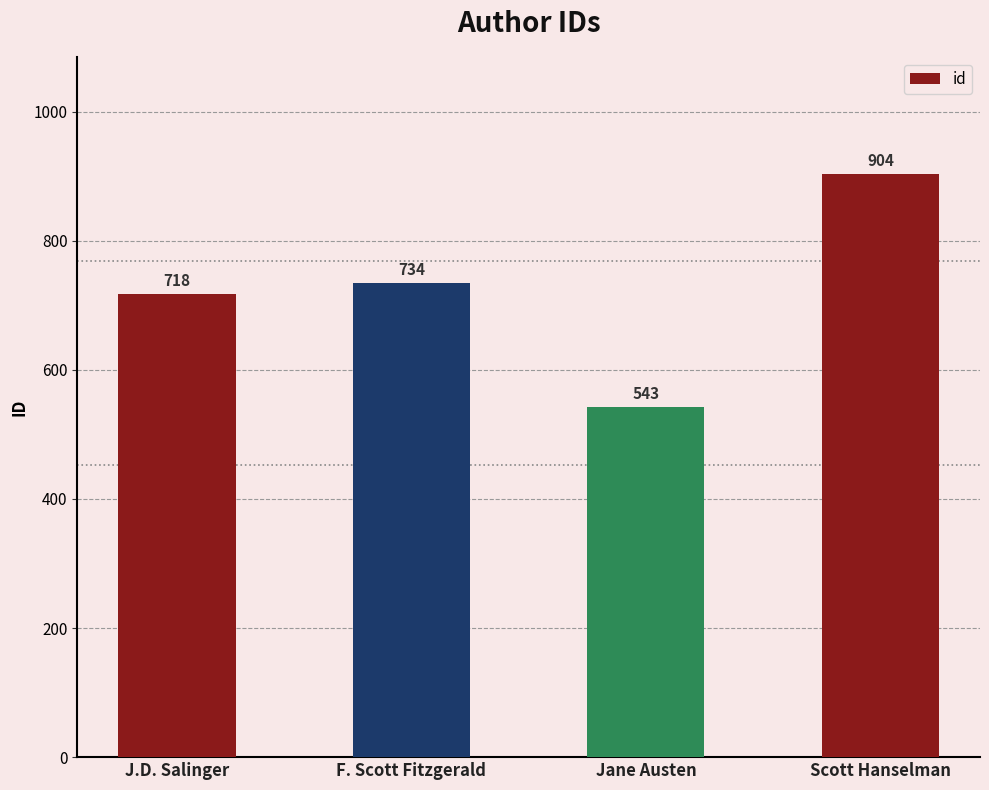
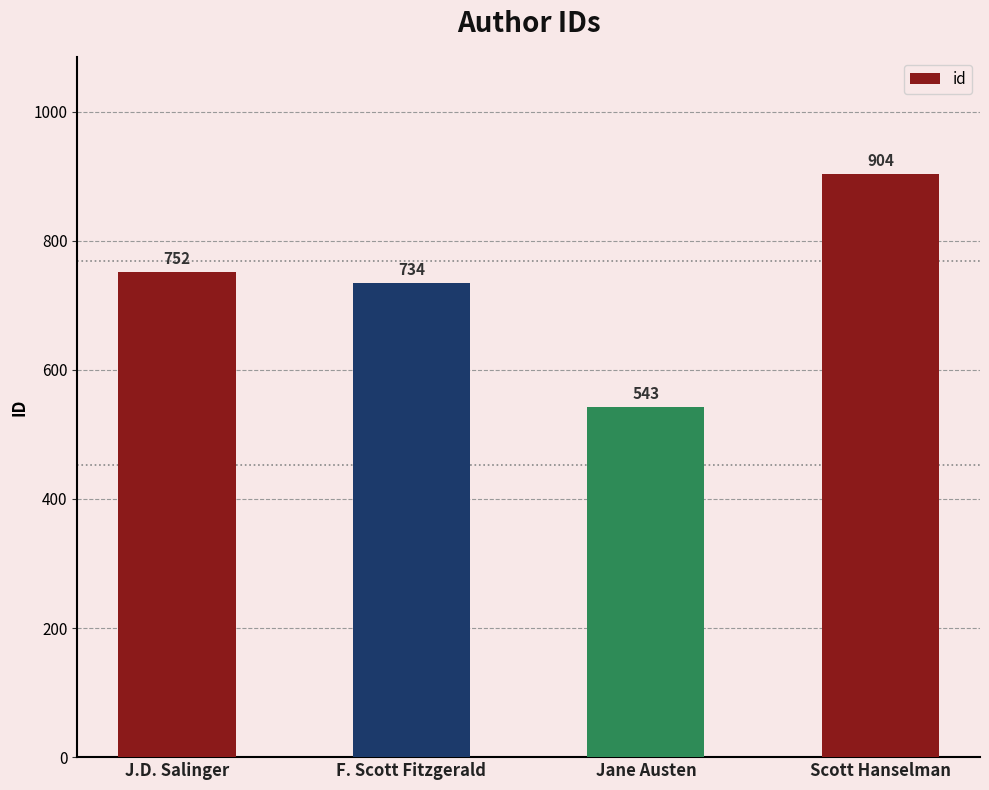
J.D. Salinger: 718 -> 752
